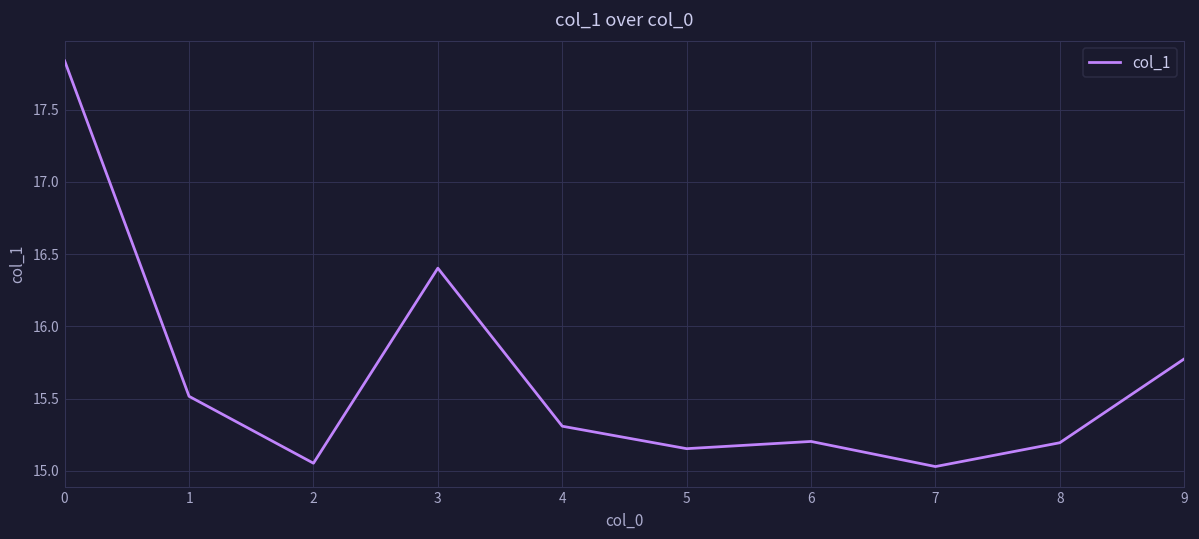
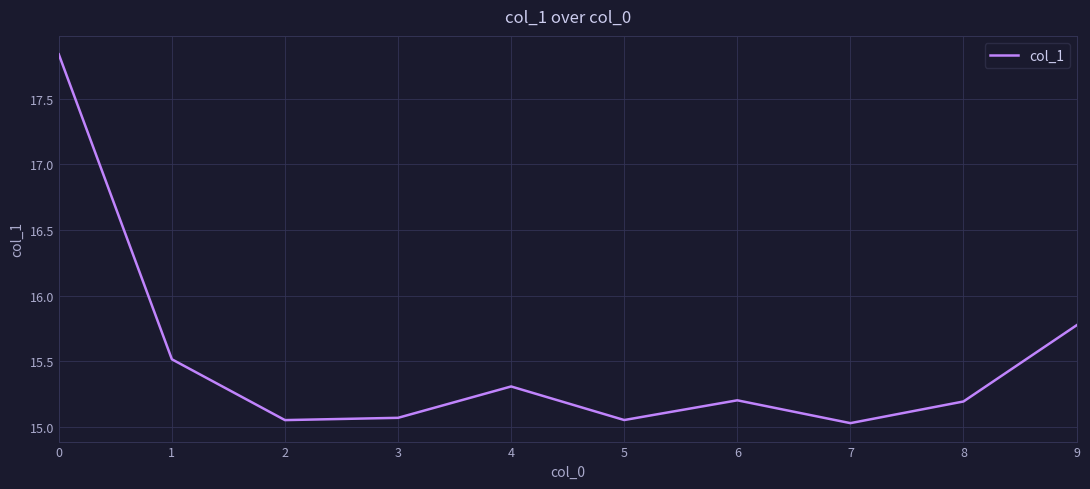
3: 16.40 -> 15.07
5: 15.15 -> 15.05
